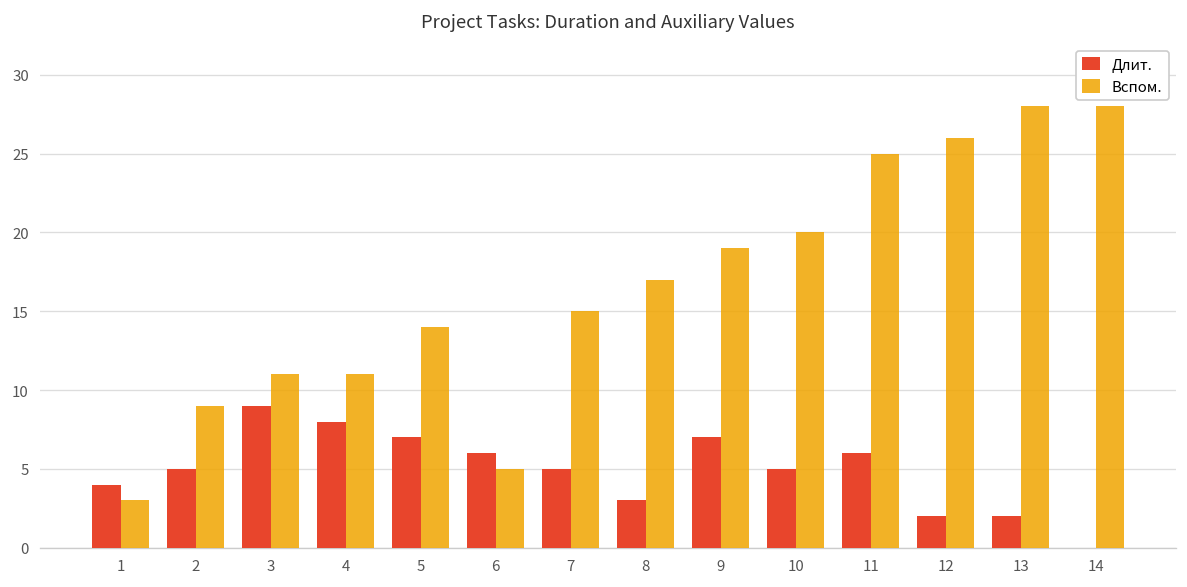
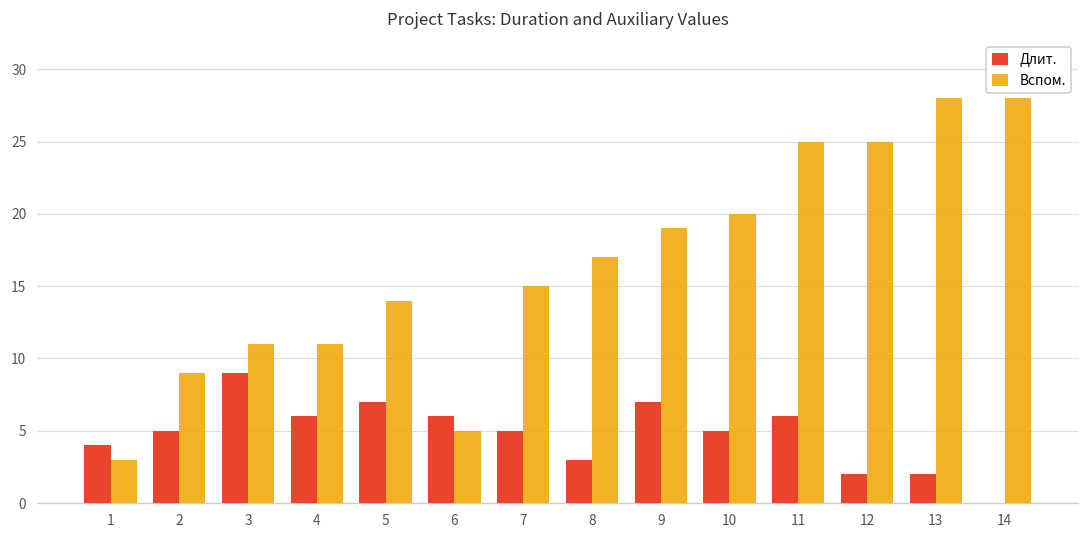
Длит., 4: 8 -> 6
Вспом., 12: 26 -> 25
